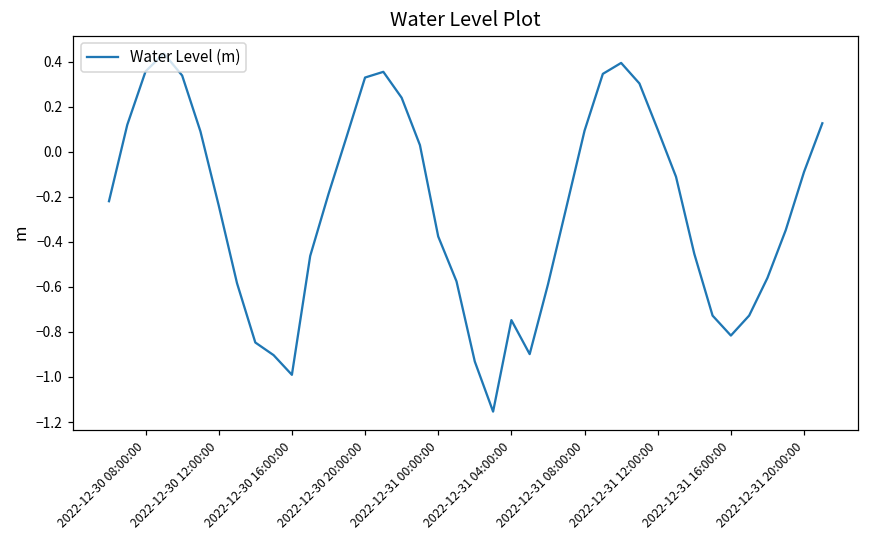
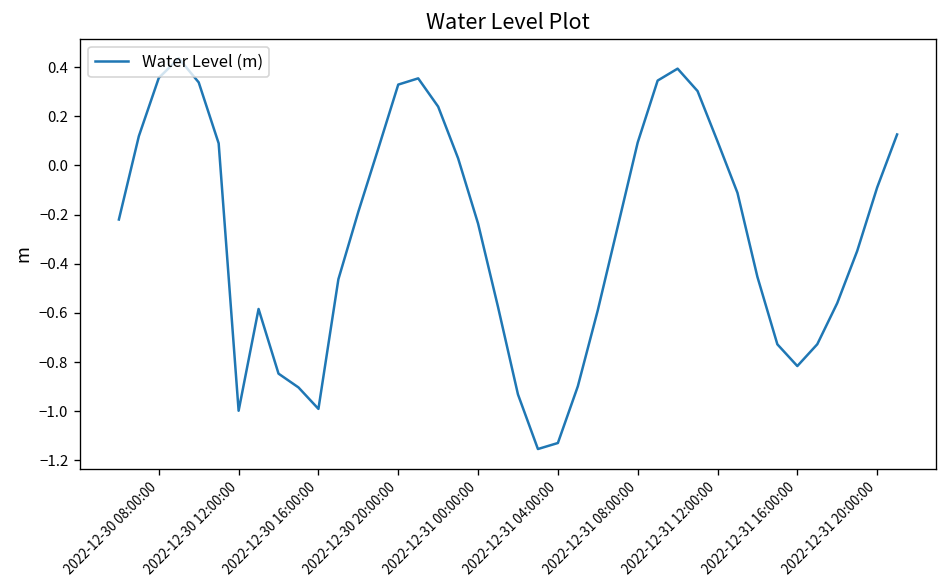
2022-12-30 12:00:00: -0.24 -> -1.00
2022-12-31 00:00:00: -0.38 -> -0.24
2022-12-31 04:00:00: -0.75 -> -1.13
